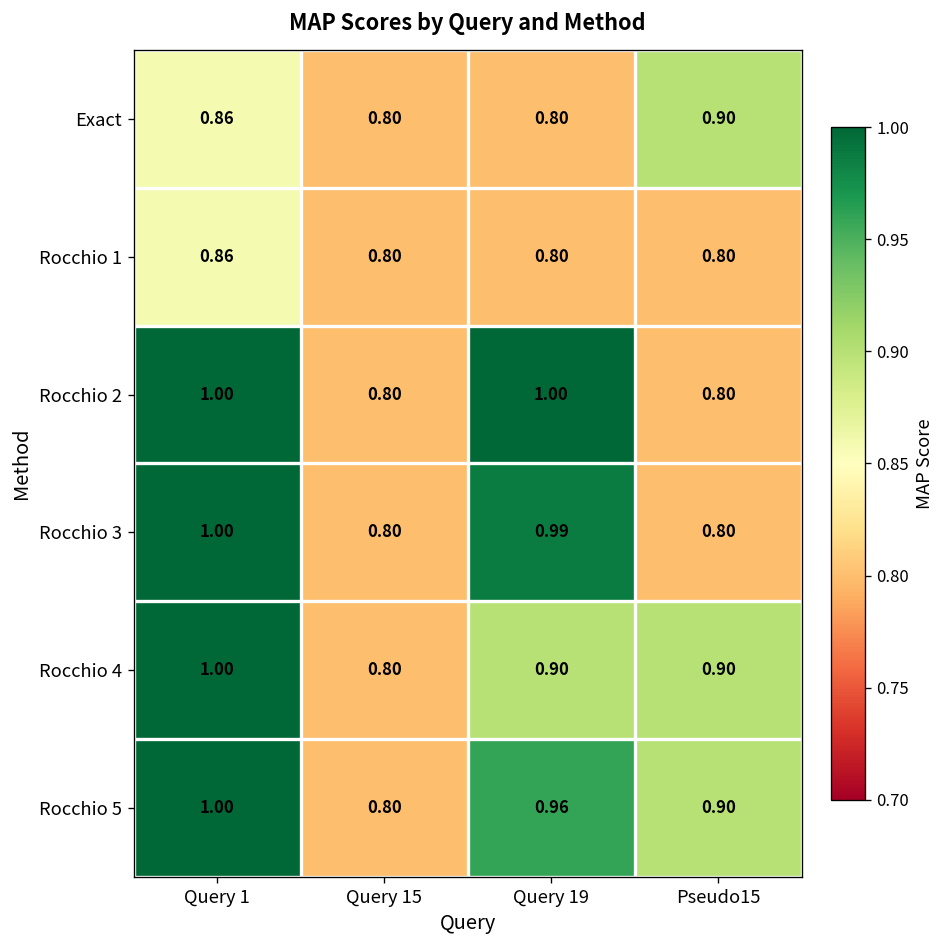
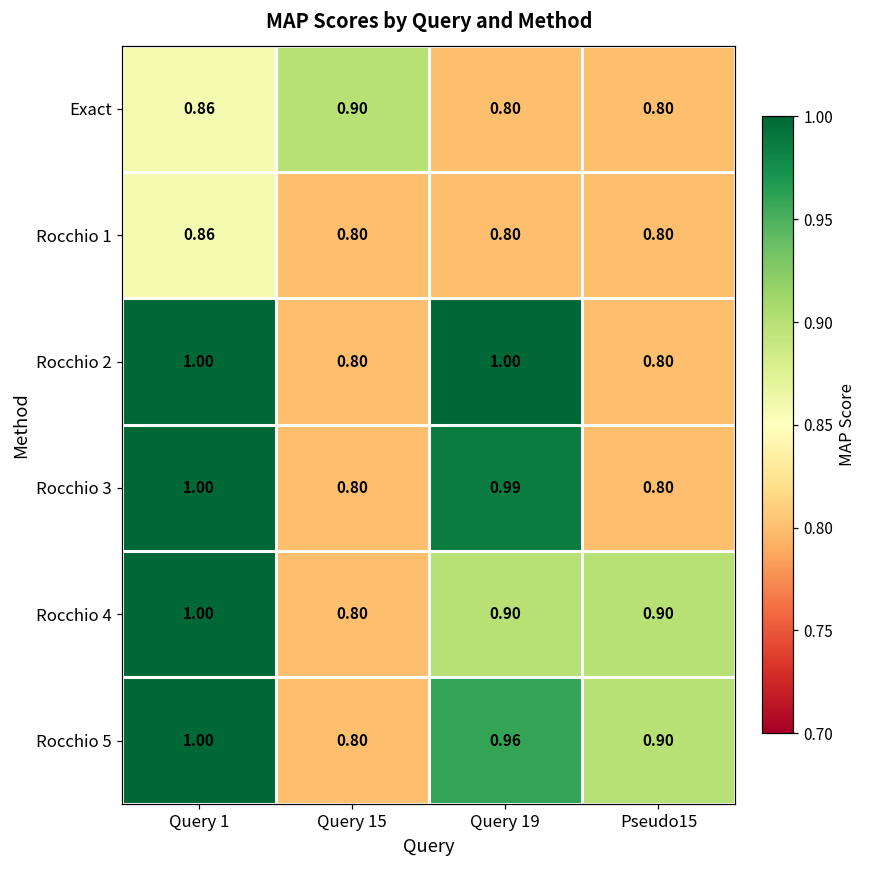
Exact, Query 15: 0.80 -> 0.90
Exact, Pseudo15: 0.90 -> 0.80
